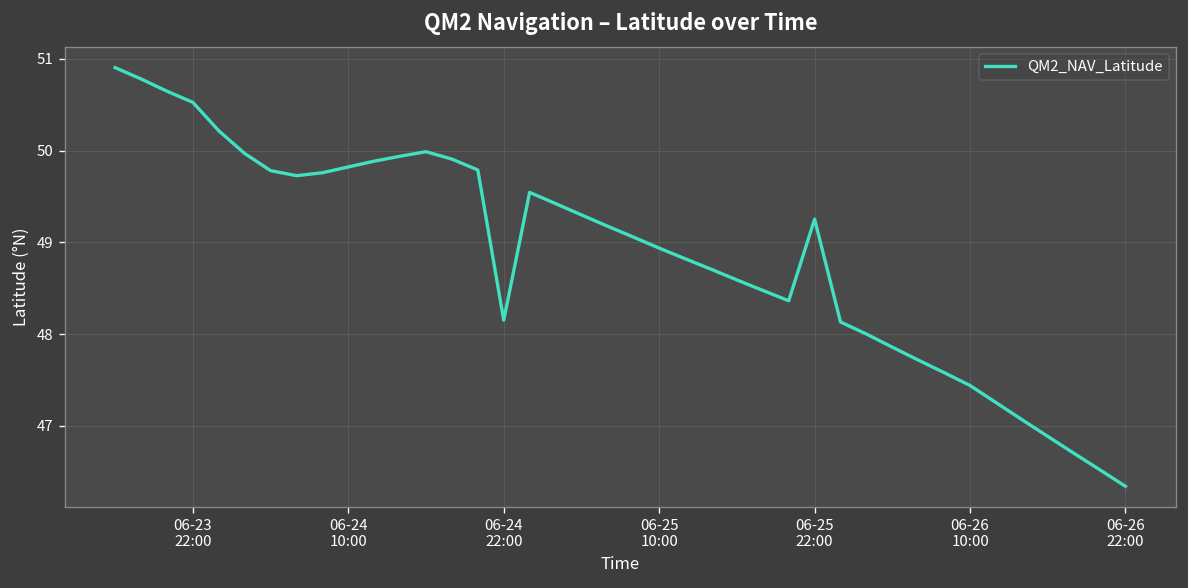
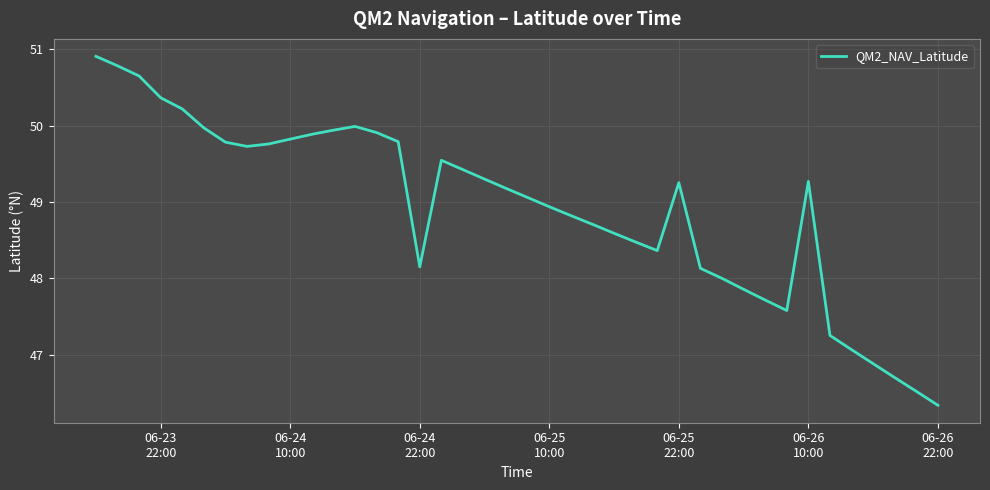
06-23 22:00: 50.5 -> 50.4
06-26 10:00: 47.4 -> 49.3
